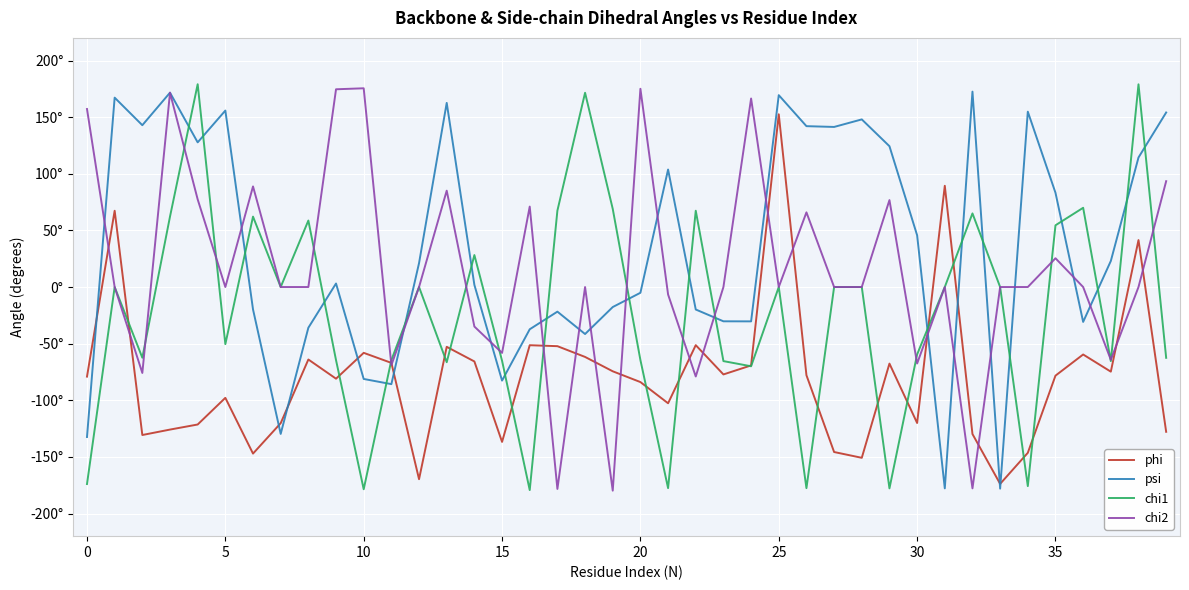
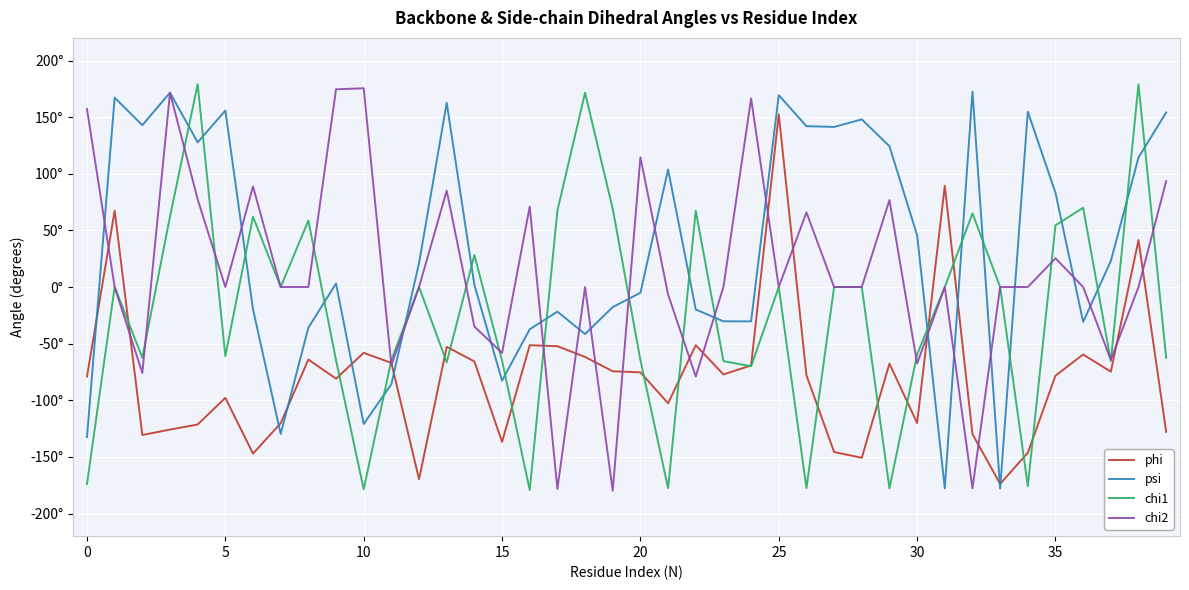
chi1, 5: -50° -> -61°
psi, 10: -81° -> -121°
phi, 20: -84° -> -75°
chi2, 20: 175° -> 115°
